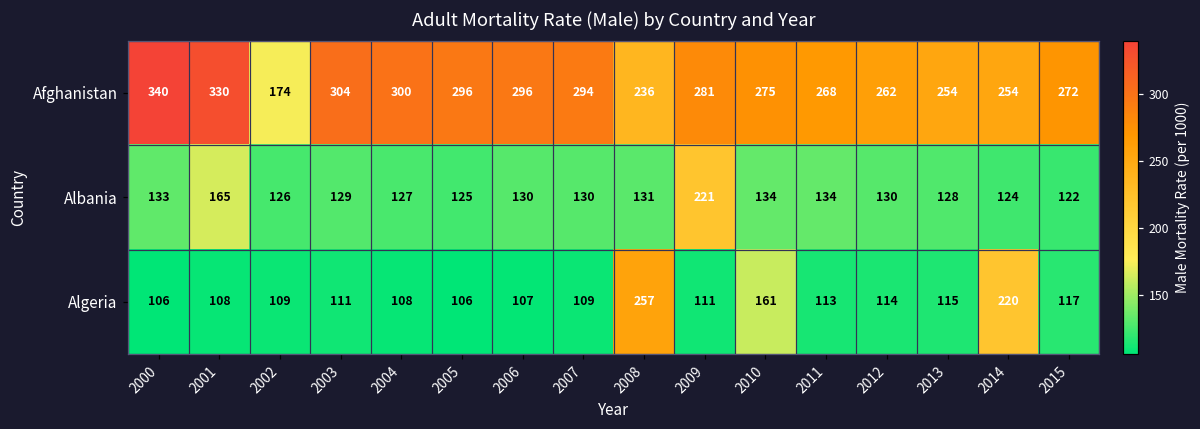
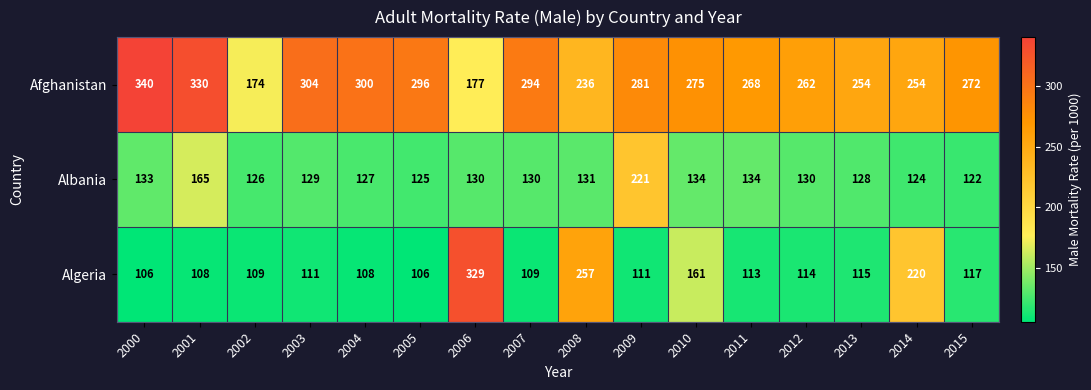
Afghanistan, 2006: 296 -> 177
Algeria, 2006: 107 -> 329
